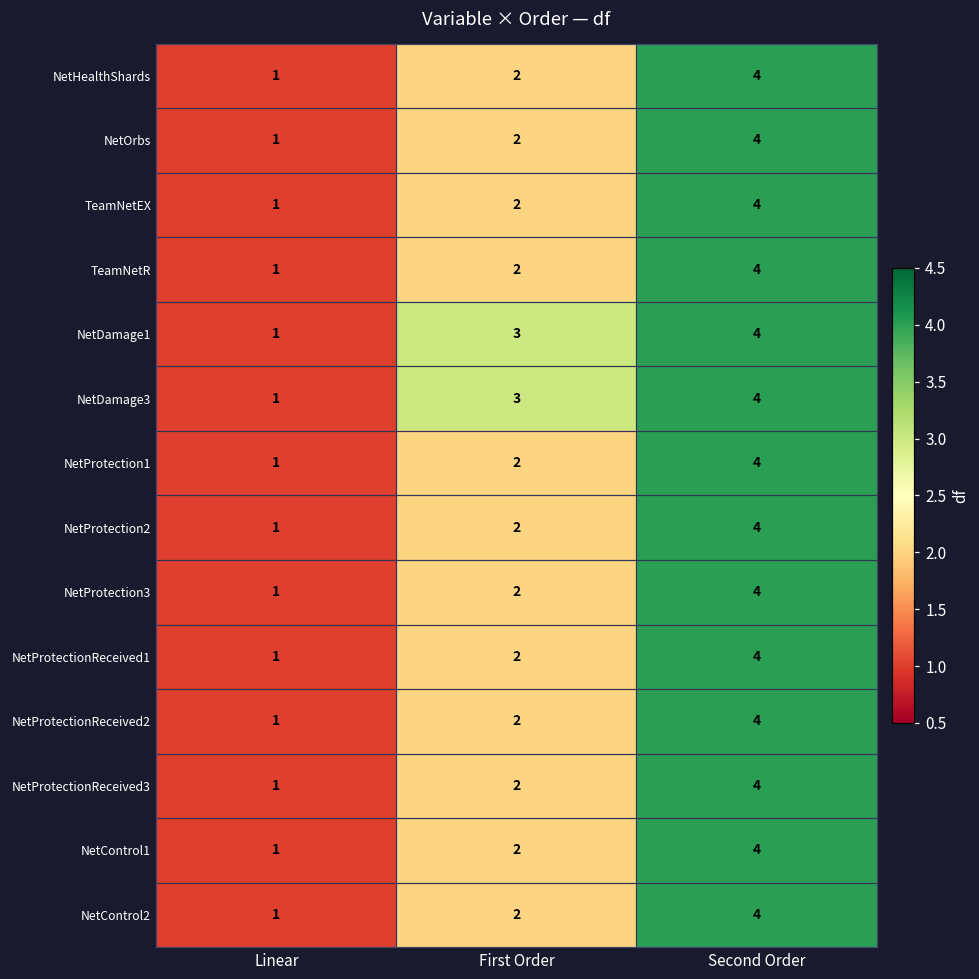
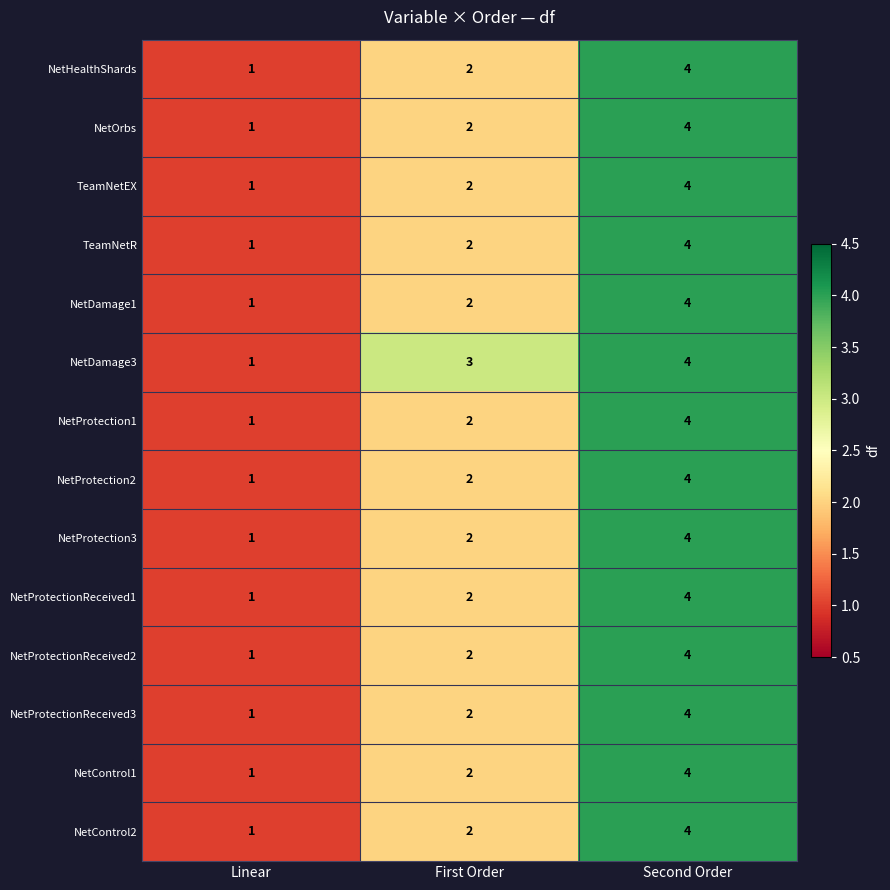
NetDamage1, First Order: 3 -> 2
